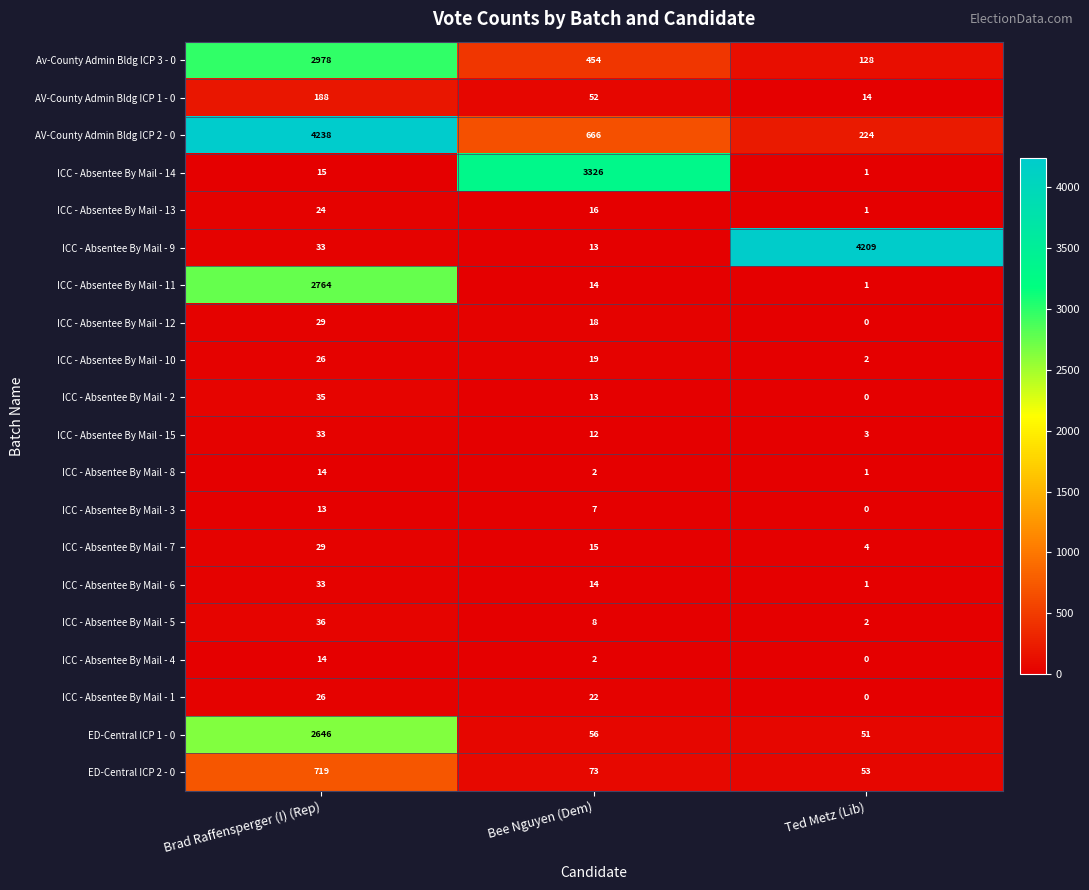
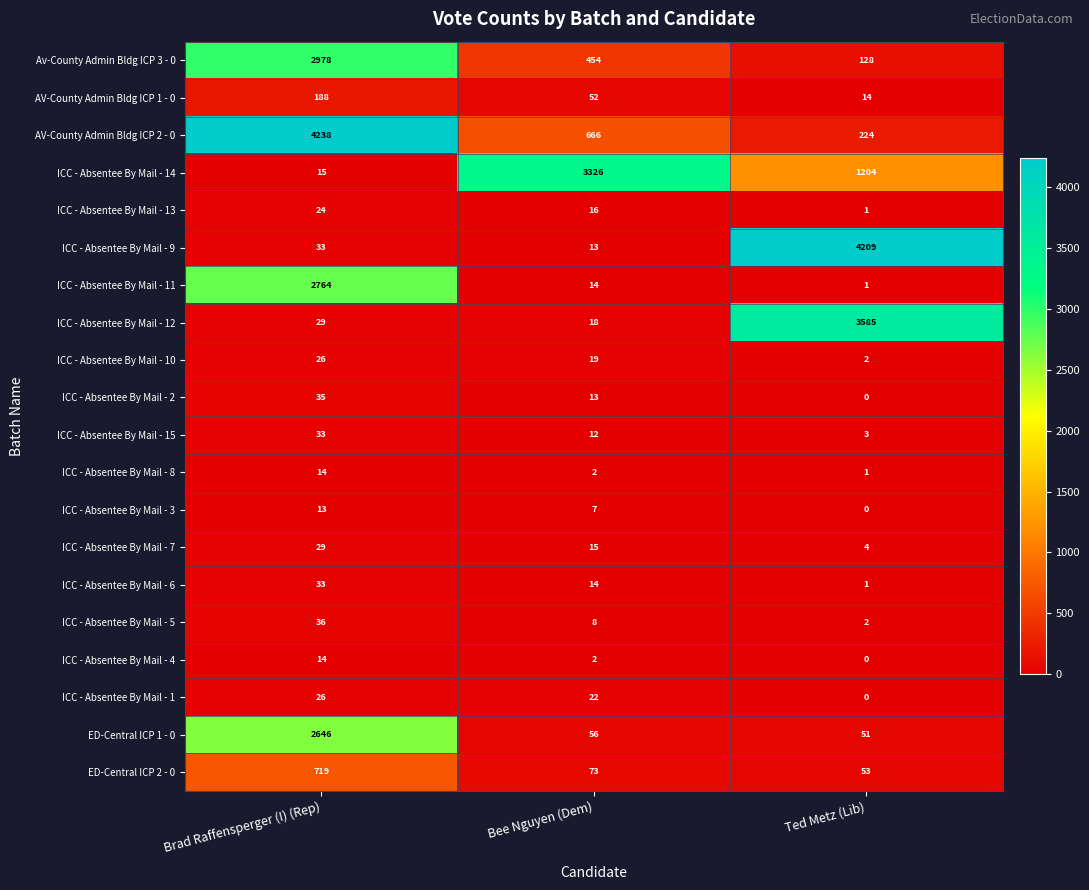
ICC - Absentee By Mail - 14, Ted Metz (Lib): 1 -> 1204
ICC - Absentee By Mail - 12, Ted Metz (Lib): 0 -> 3585
